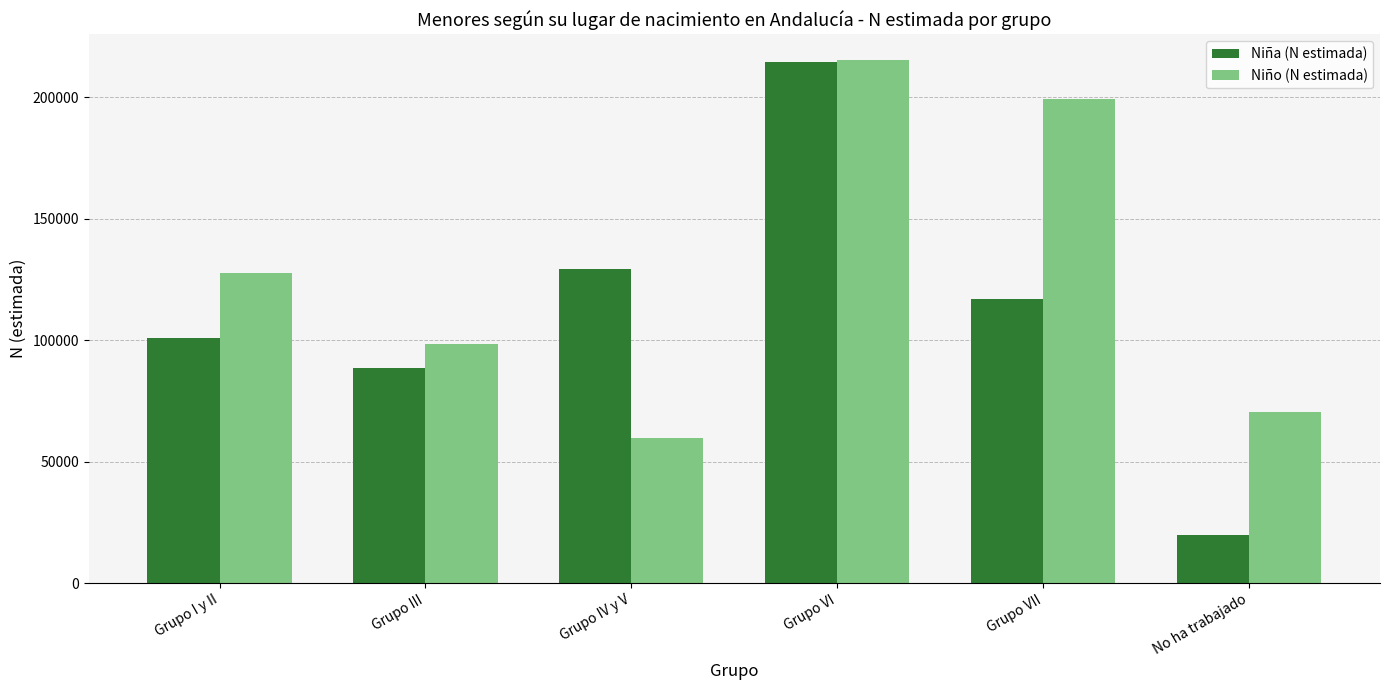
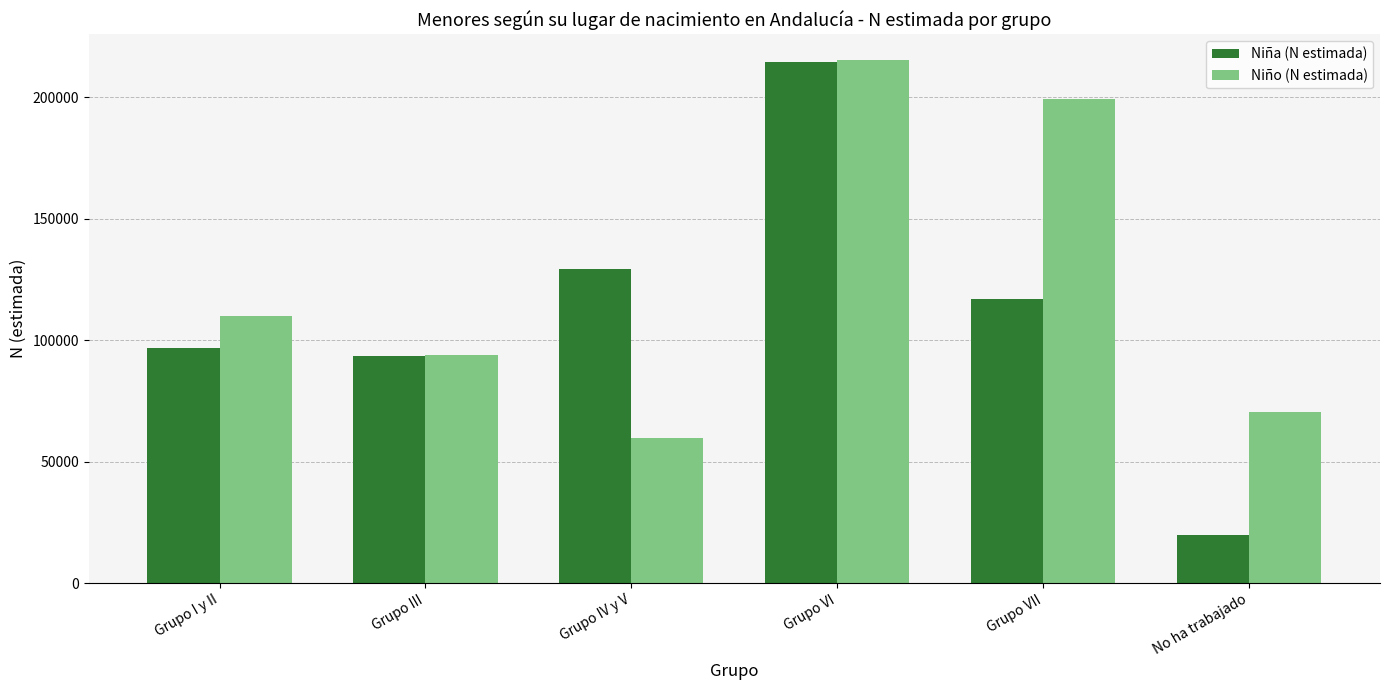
Niña (N estimada), Grupo I y II: 101000 -> 97000
Niño (N estimada), Grupo I y II: 128000 -> 110000
Niña (N estimada), Grupo III: 89000 -> 94000
Niño (N estimada), Grupo III: 98000 -> 94000
